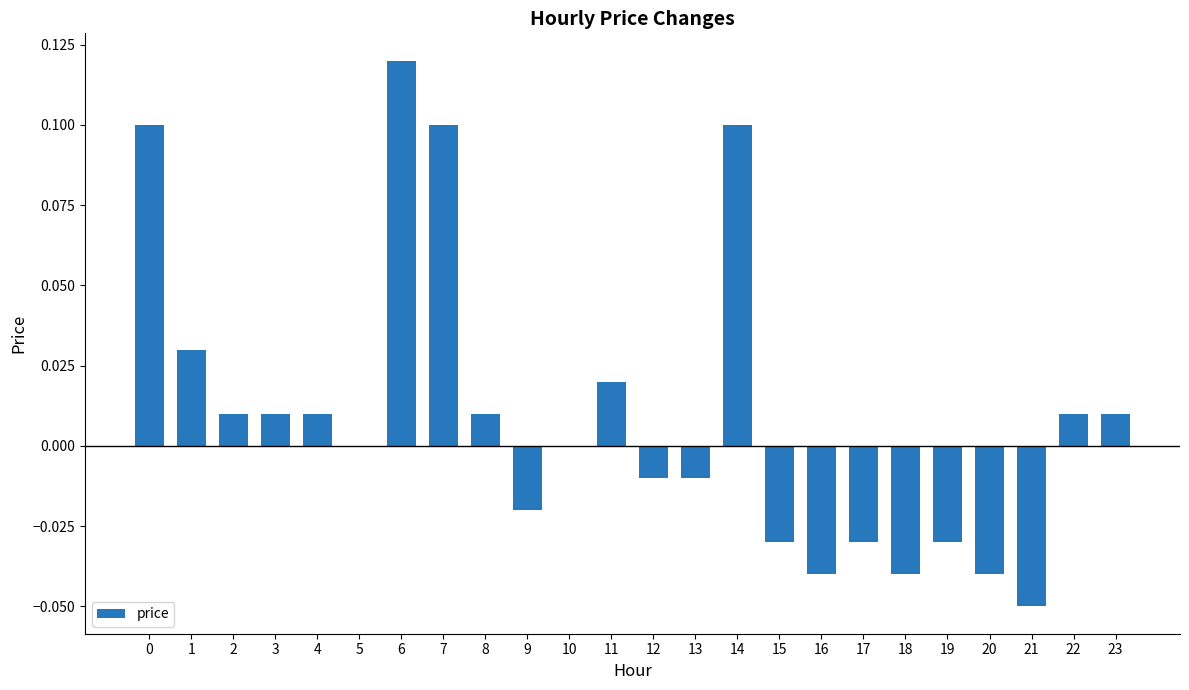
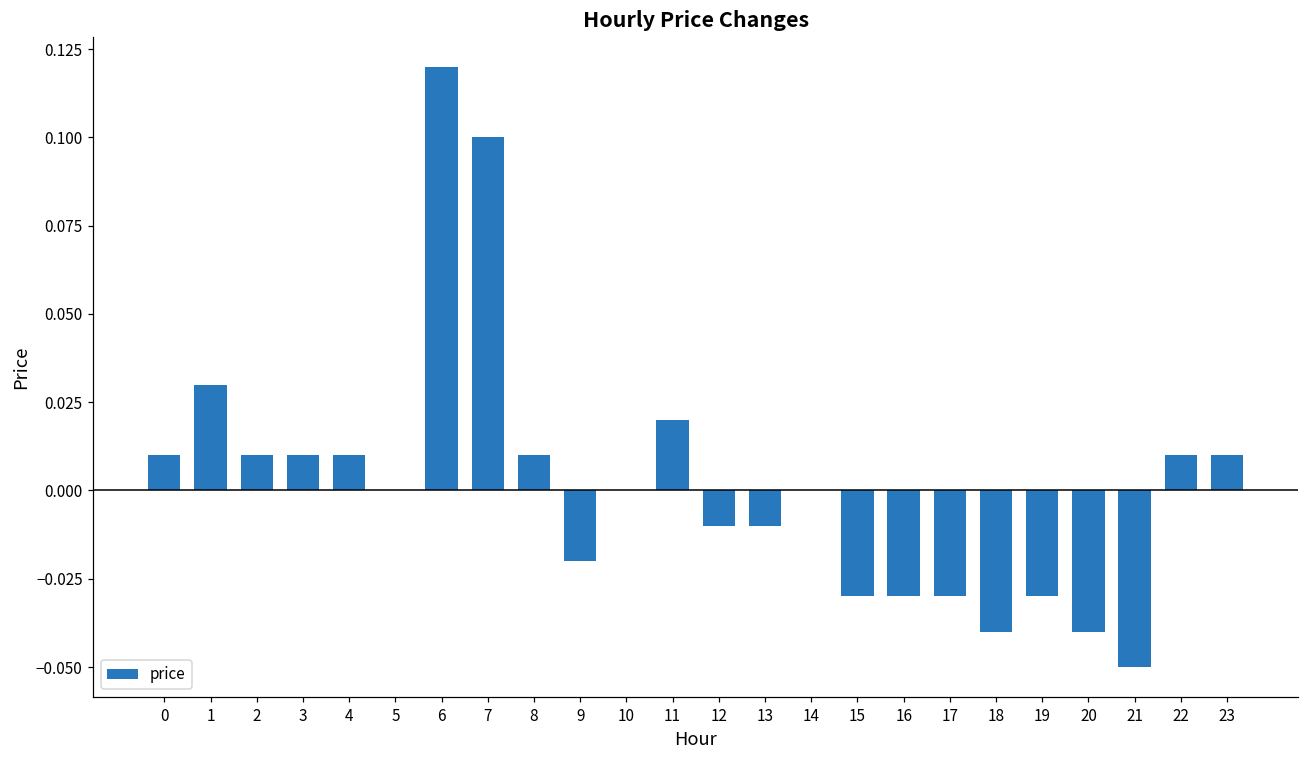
0: 0.10 -> 0.01
14: 0.1 -> 0.0
16: -0.04 -> -0.03
